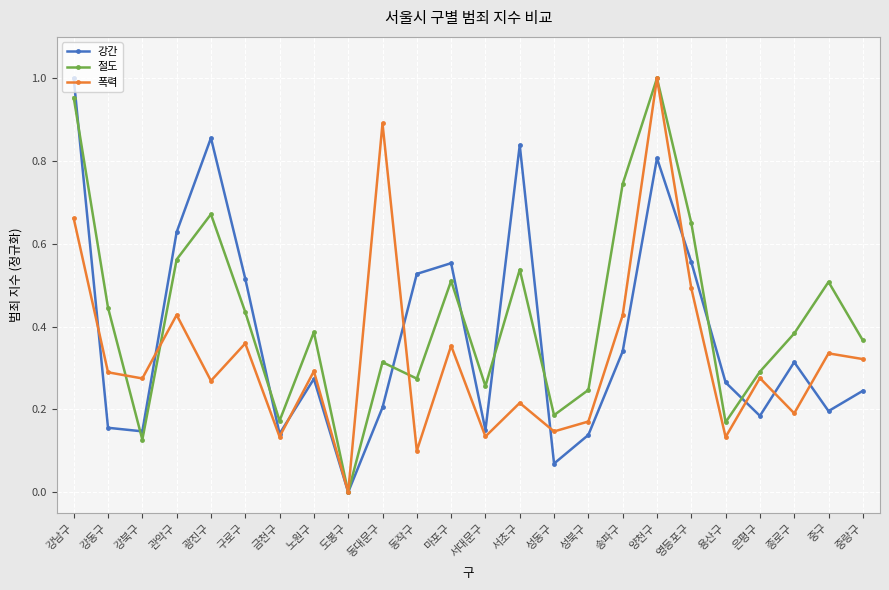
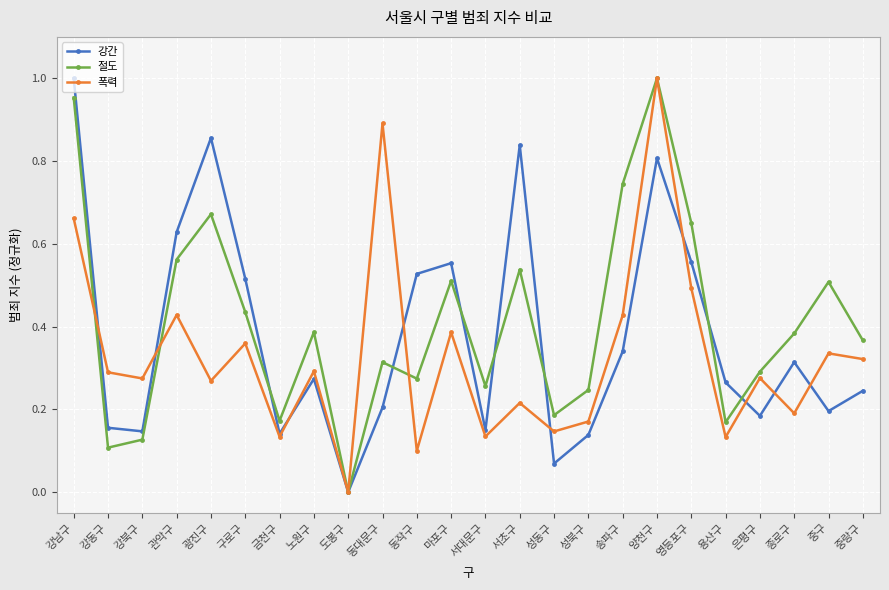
절도, 강동구: 0.45 -> 0.11
폭력, 마포구: 0.35 -> 0.39
